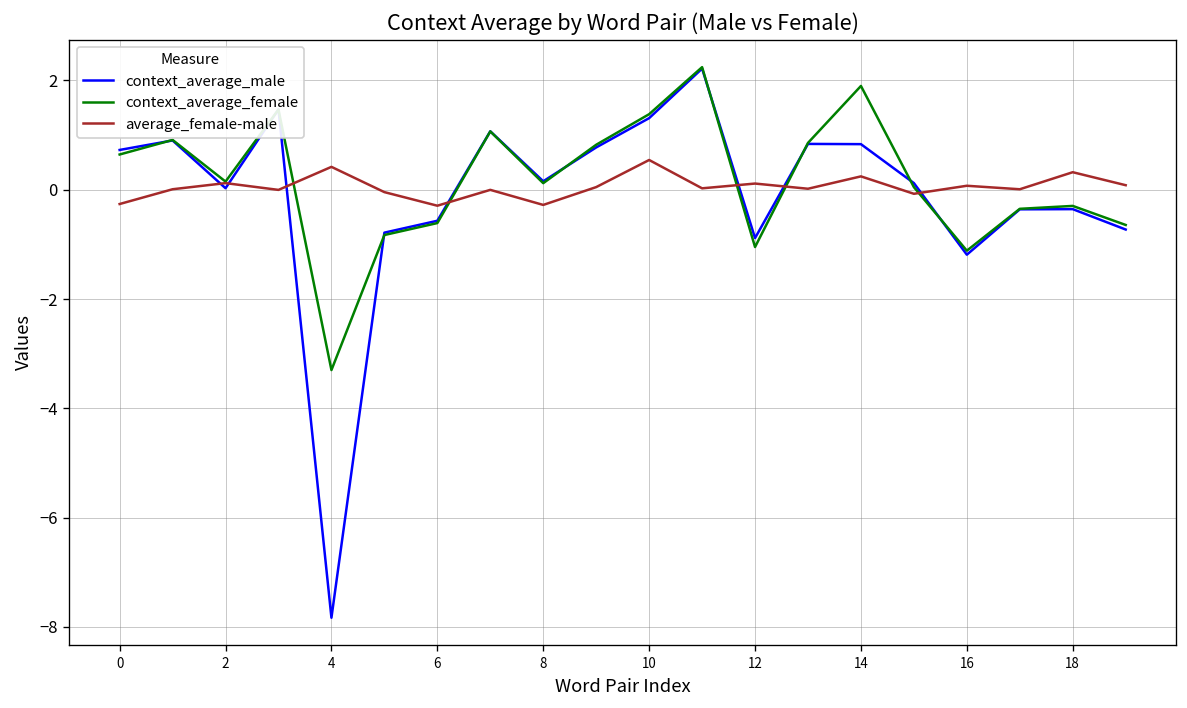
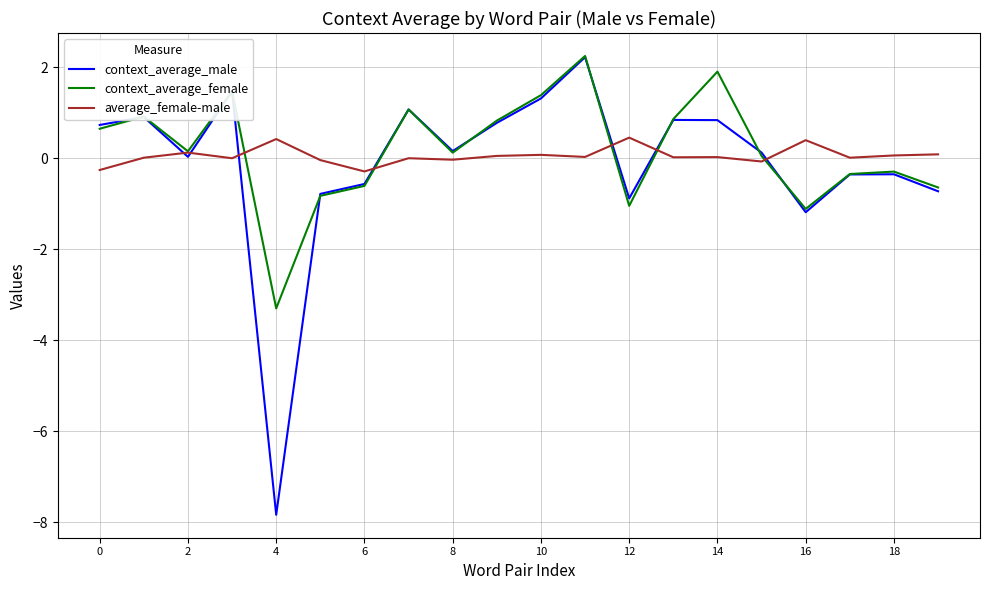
average_female-male, 8: -0.3 -> 0.0
average_female-male, 10: 0.5 -> 0.1
average_female-male, 12: 0.1 -> 0.5
average_female-male, 14: 0.2 -> 0.0
average_female-male, 16: 0.1 -> 0.4
average_female-male, 18: 0.3 -> 0.1
